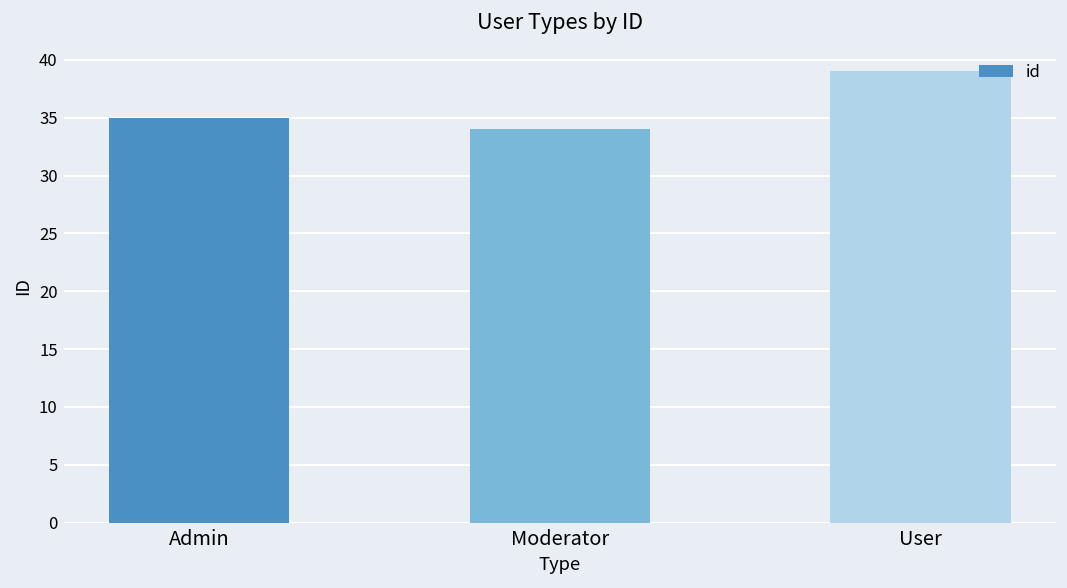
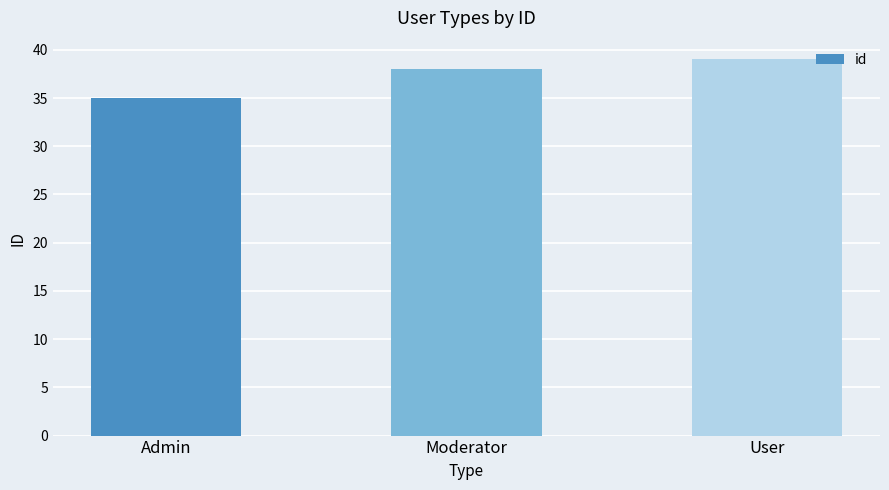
Moderator: 34 -> 38
